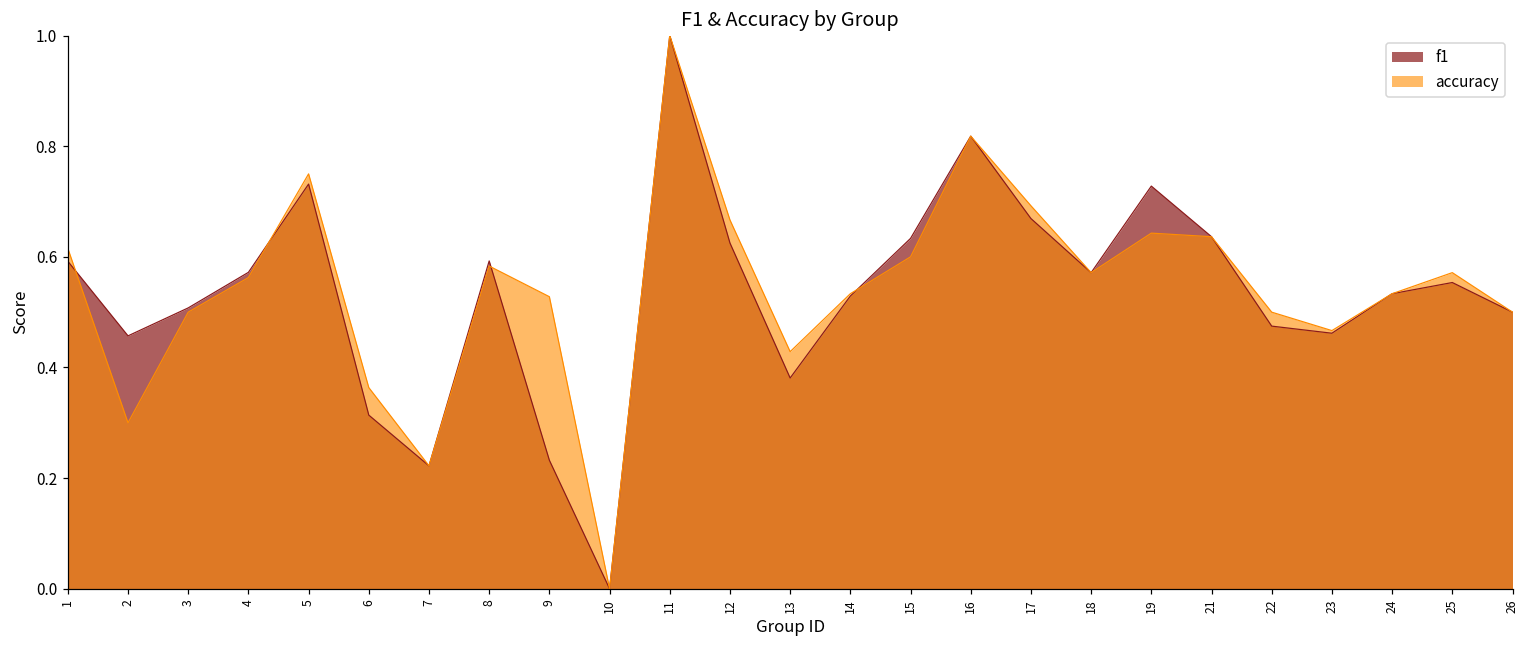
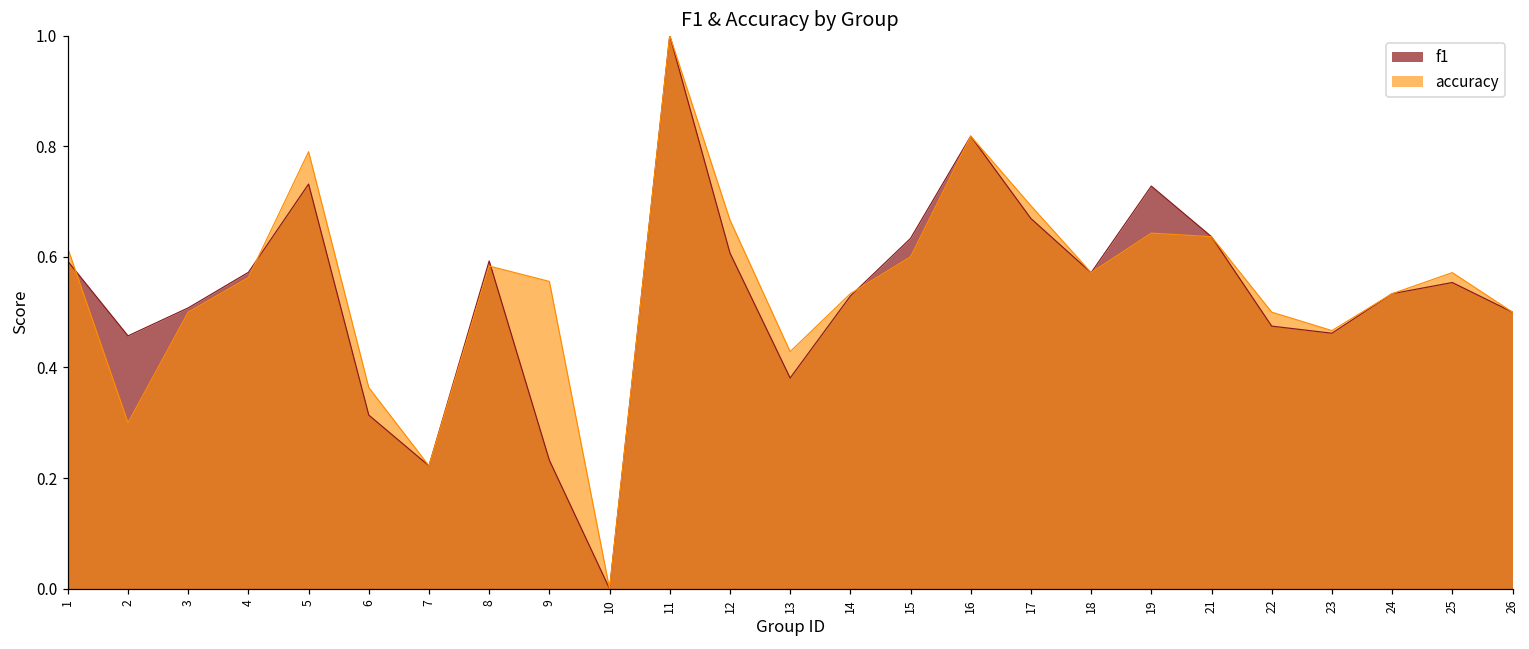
accuracy, 5: 0.75 -> 0.79
accuracy, 9: 0.53 -> 0.56
f1, 12: 0.63 -> 0.61
